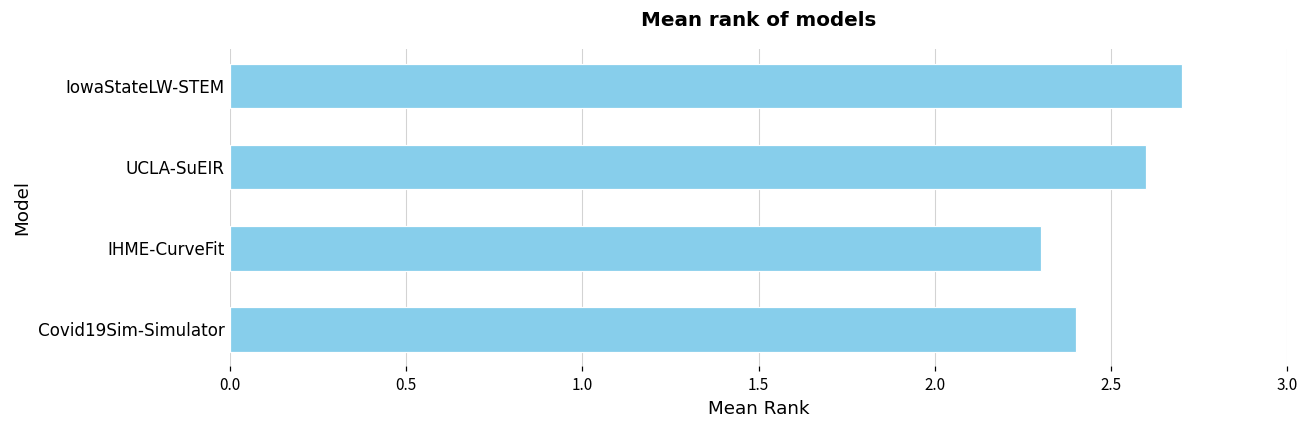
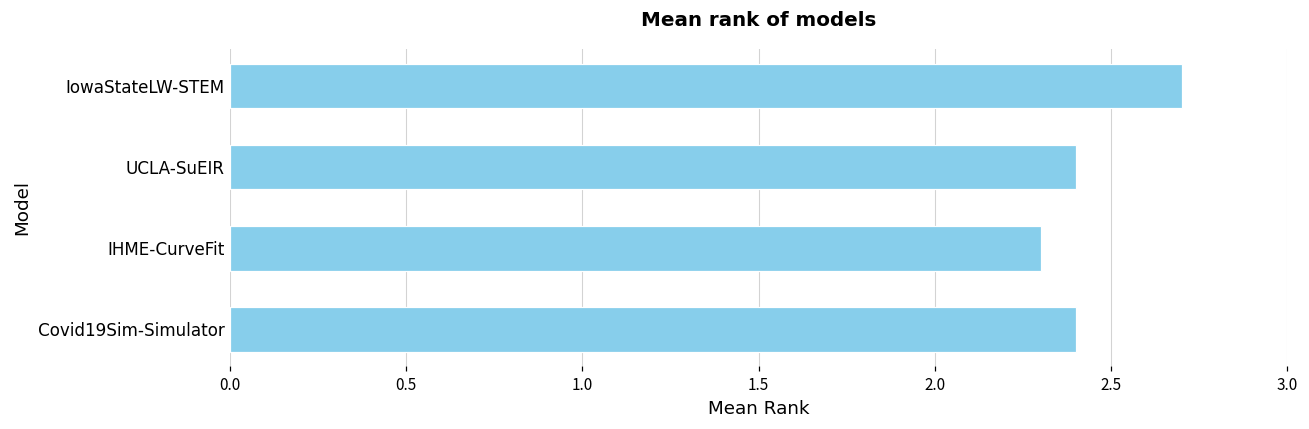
UCLA-SuEIR: 2.6 -> 2.4
